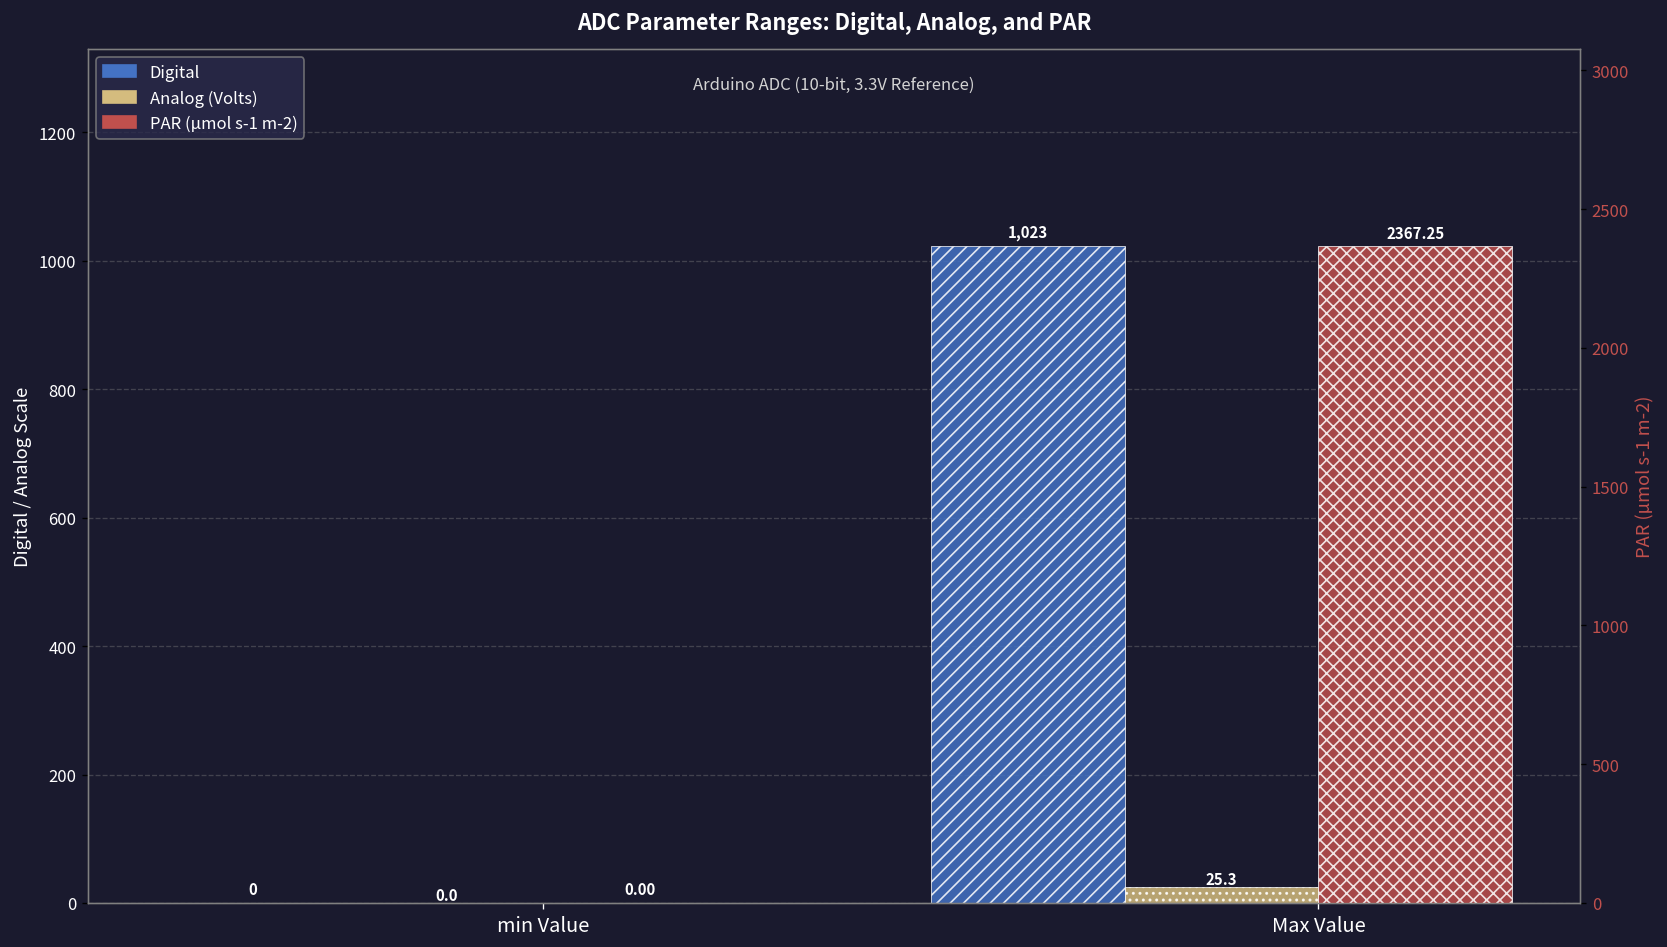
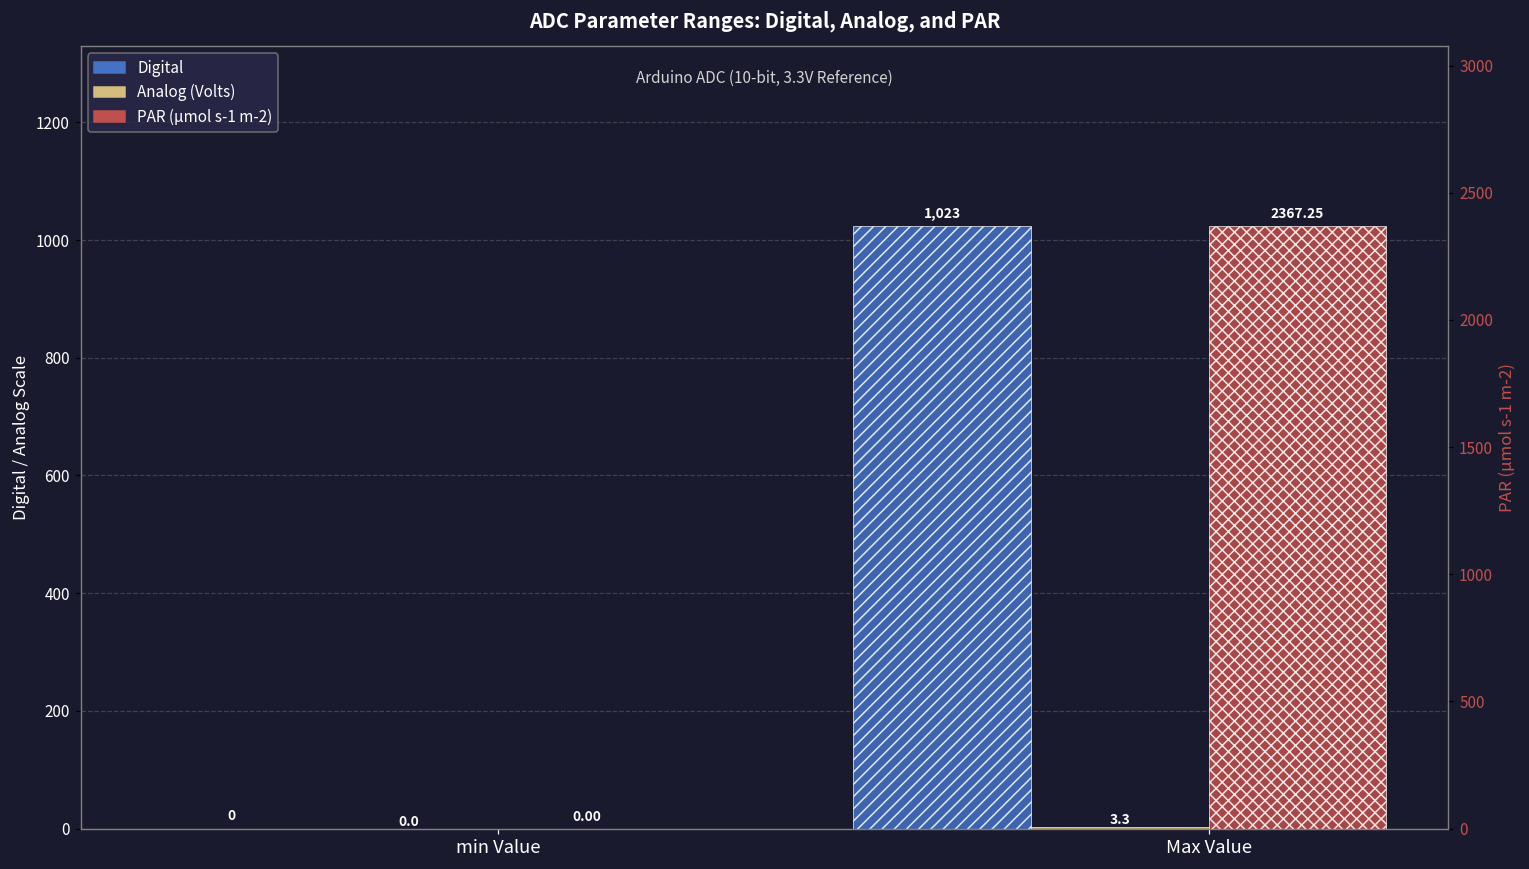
Analog (Volts), Max Value: 25.3 -> 3.3
